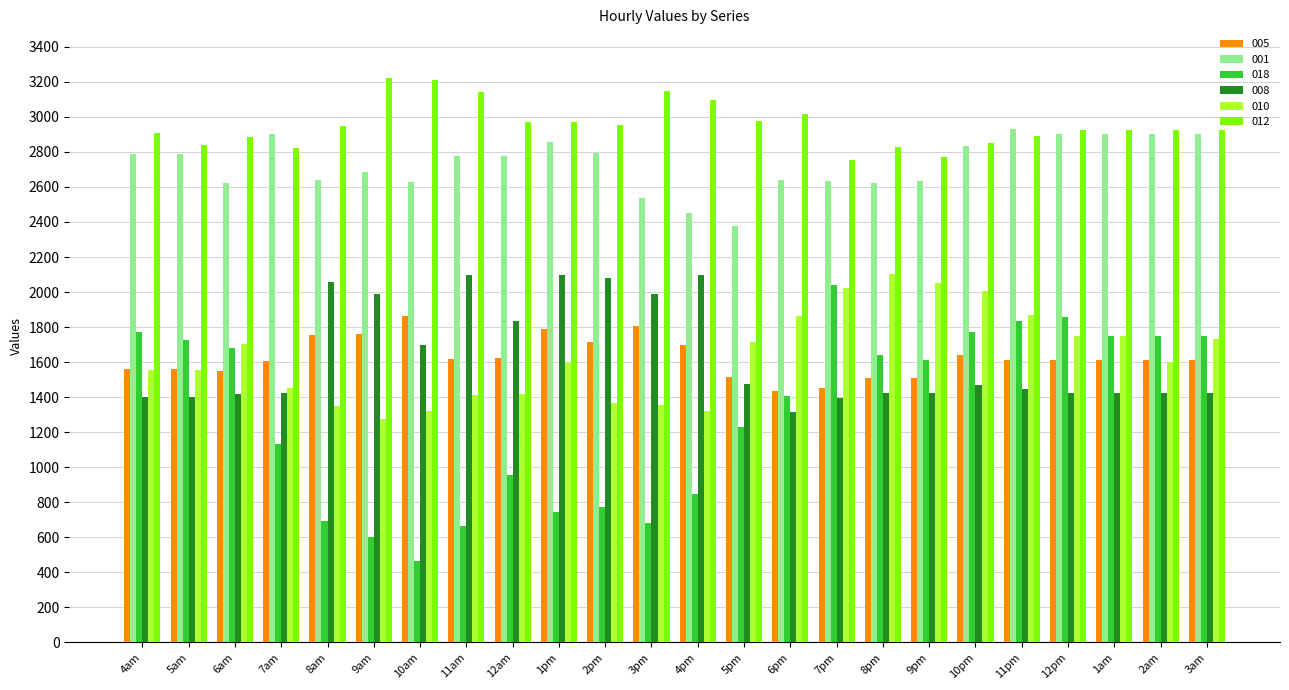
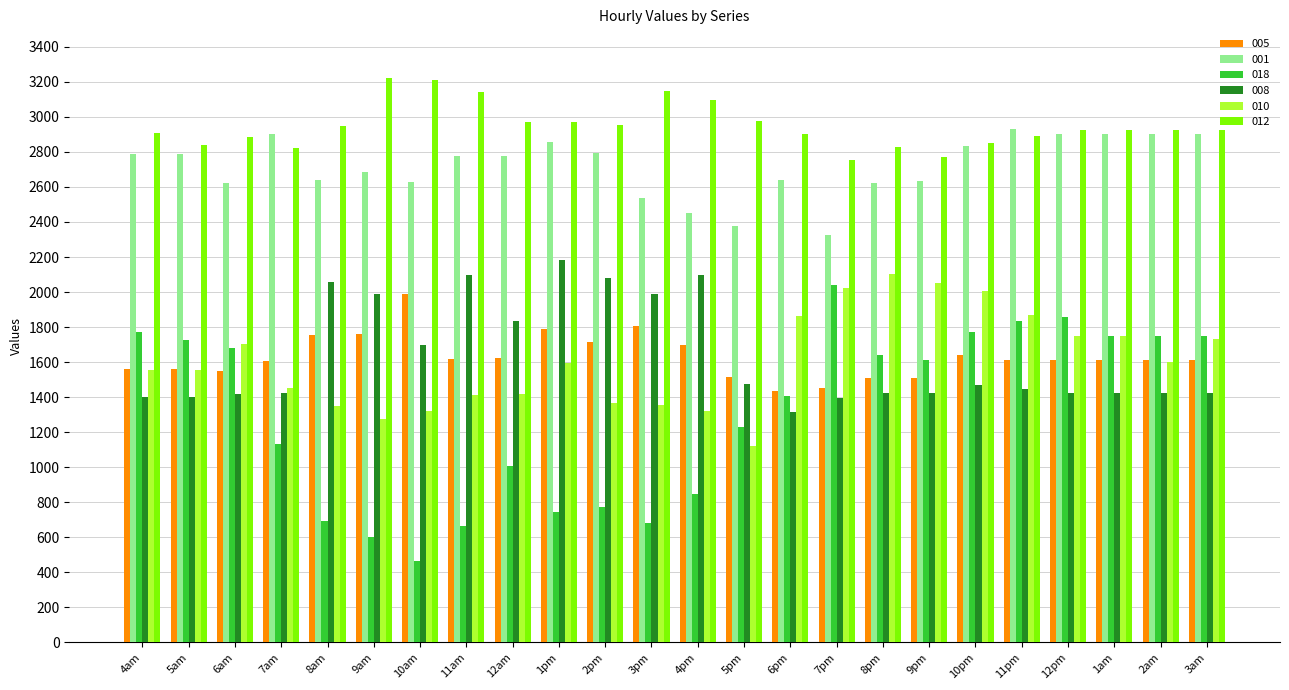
005, 10am: 1860 -> 1990
018, 12am: 950 -> 1010
008, 1pm: 2090 -> 2180
010, 5pm: 1720 -> 1120
012, 6pm: 3020 -> 2900
001, 7pm: 2640 -> 2320
